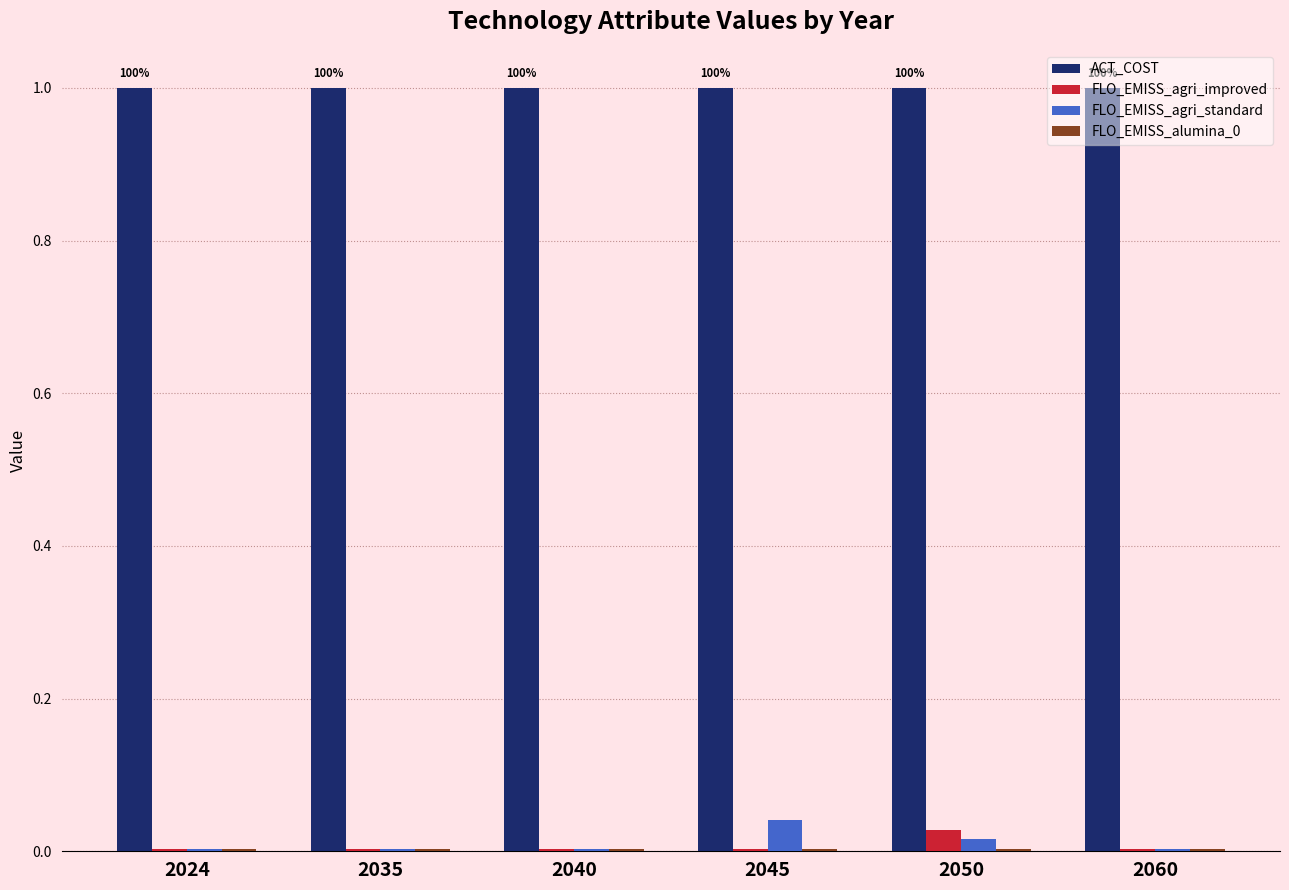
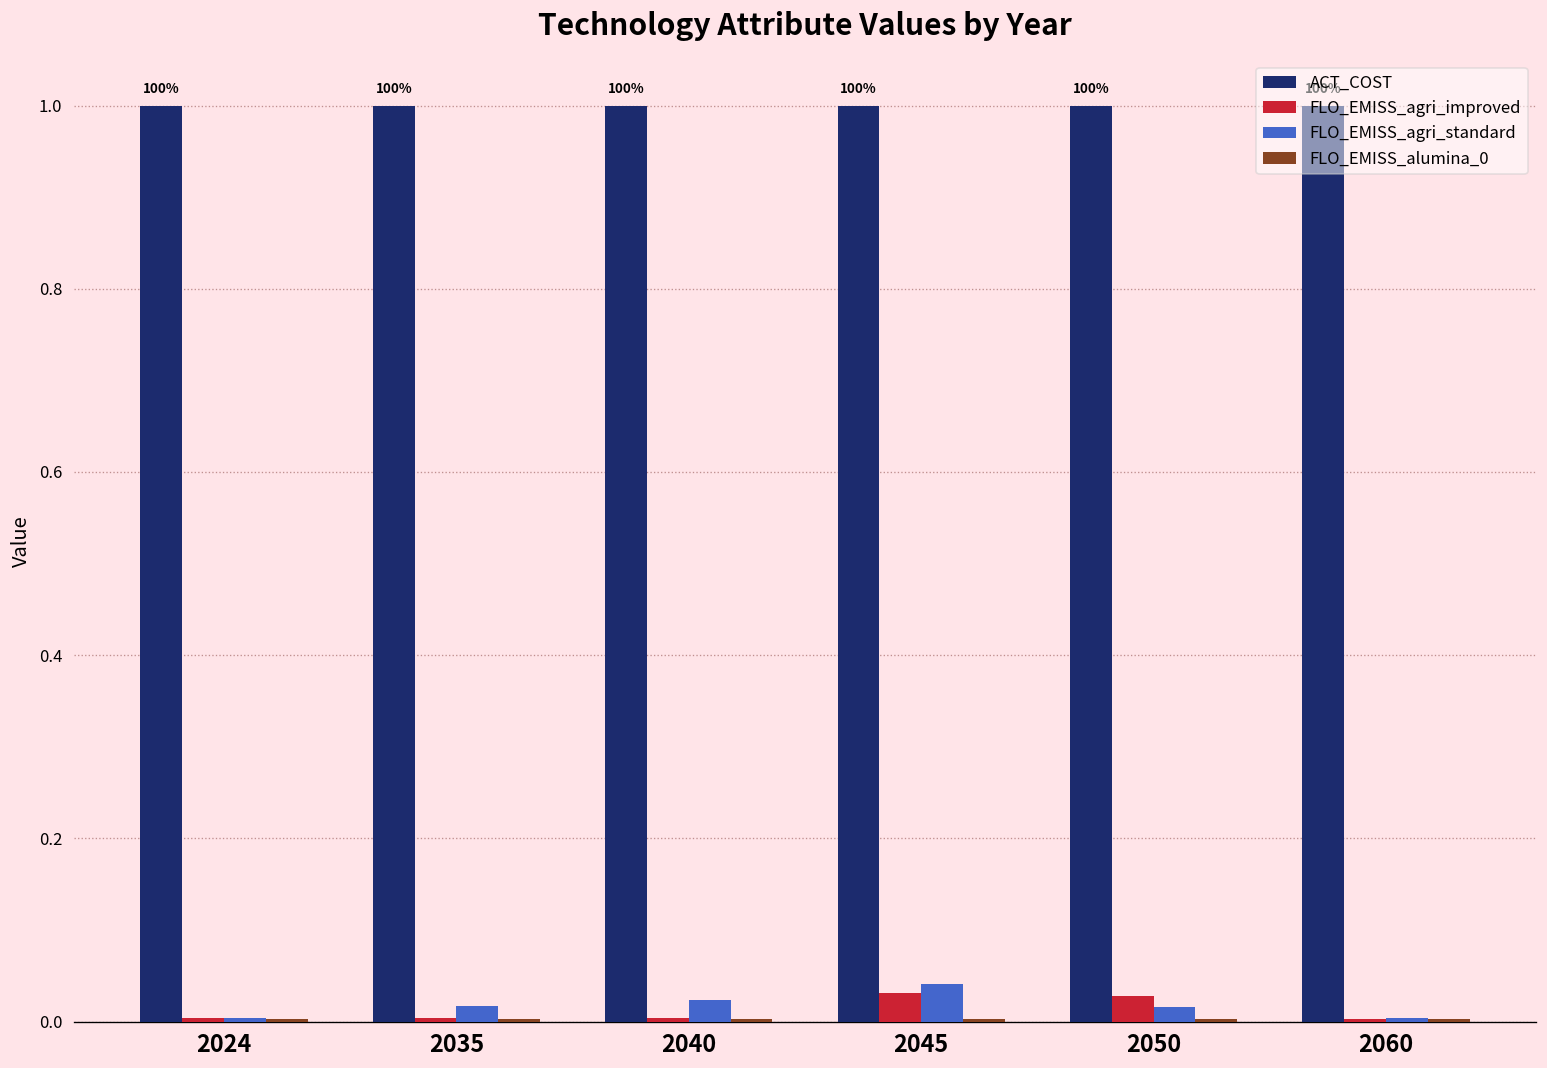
FLO_EMISS_agri_standard, 2035: 0.00 -> 0.02
FLO_EMISS_agri_standard, 2040: 0.00 -> 0.02
FLO_EMISS_agri_improved, 2045: 0.00 -> 0.03
